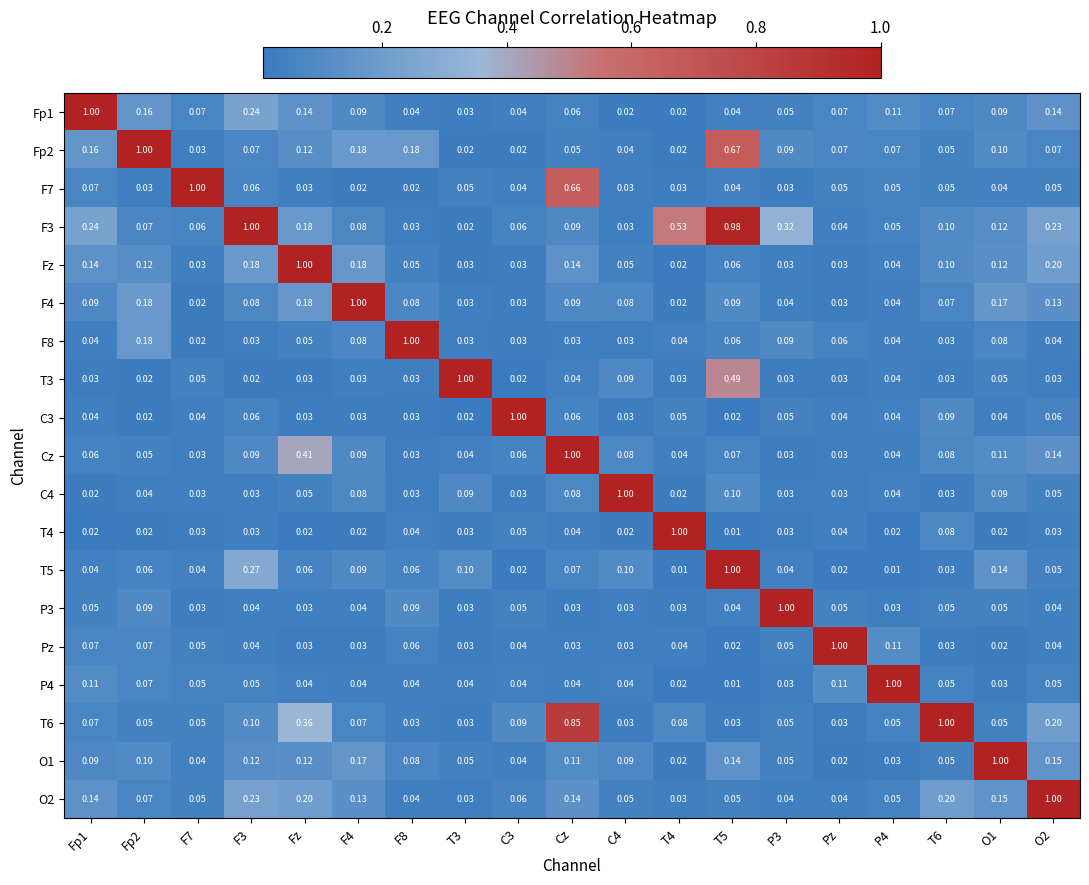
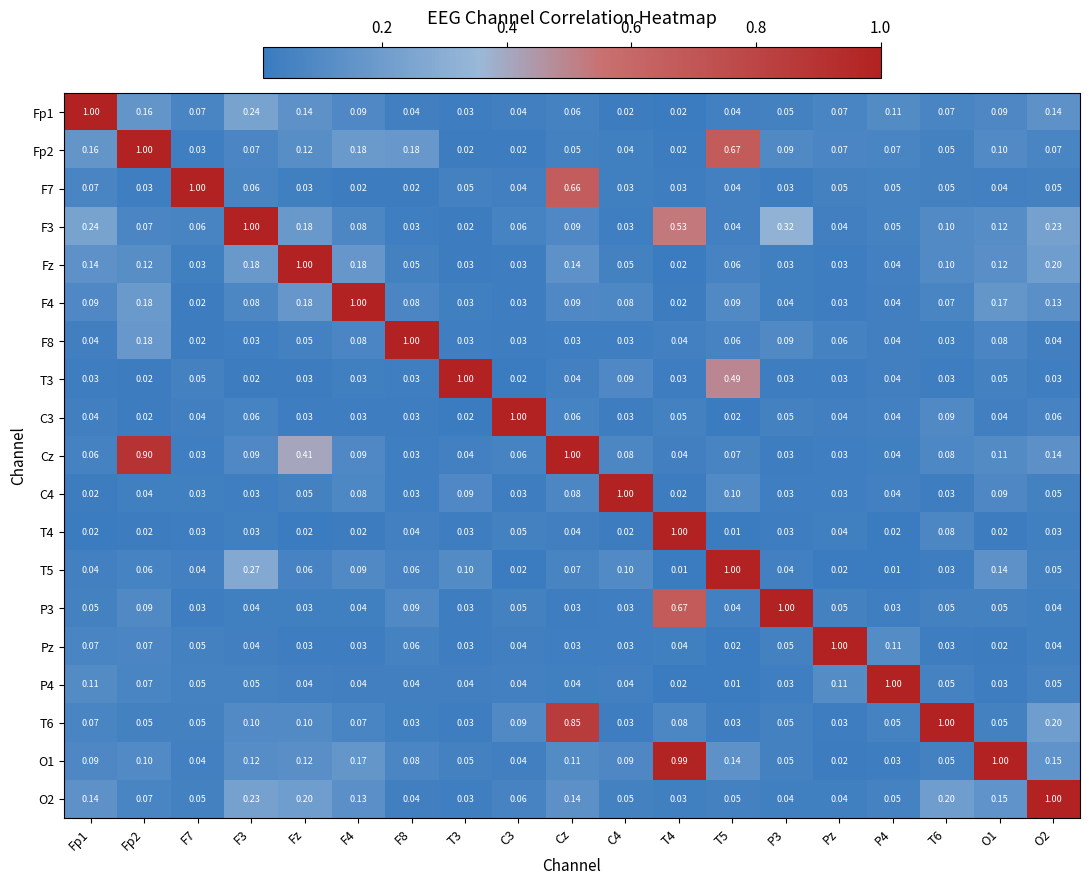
F3, T5: 0.98 -> 0.04
Cz, Fp2: 0.05 -> 0.90
P3, T4: 0.03 -> 0.67
T6, Fz: 0.36 -> 0.10
O1, T4: 0.02 -> 0.99
